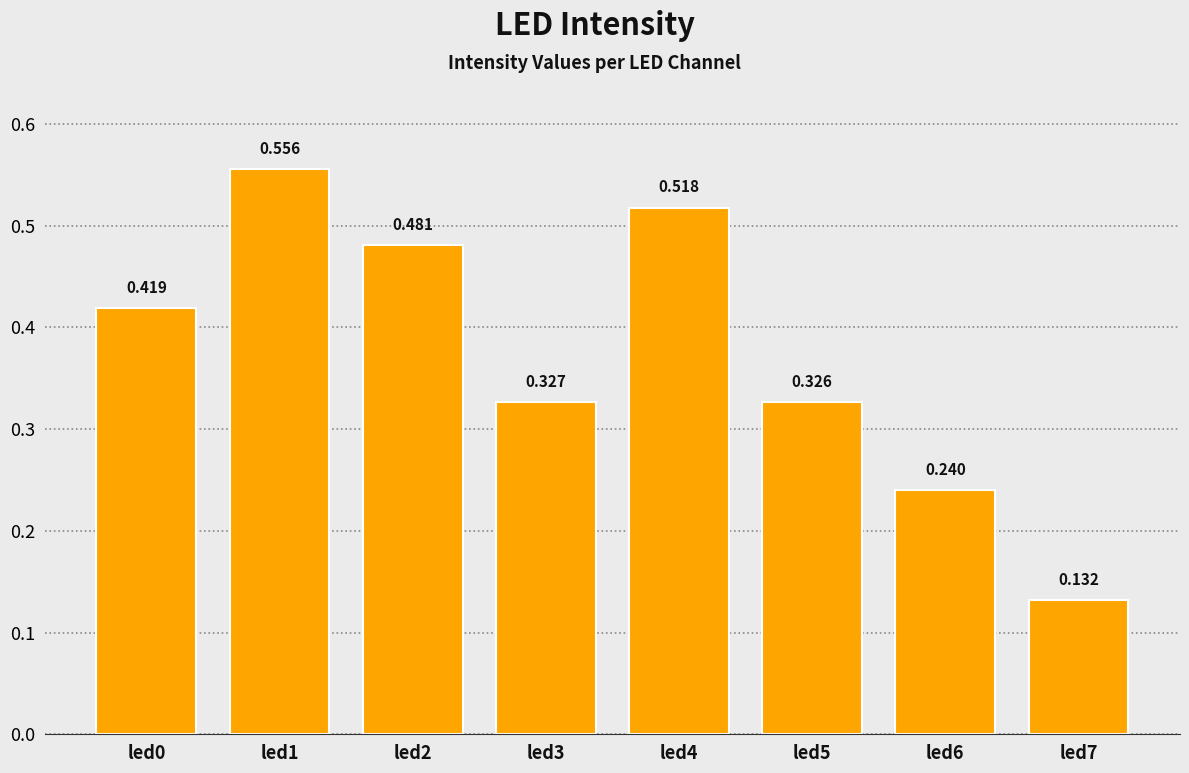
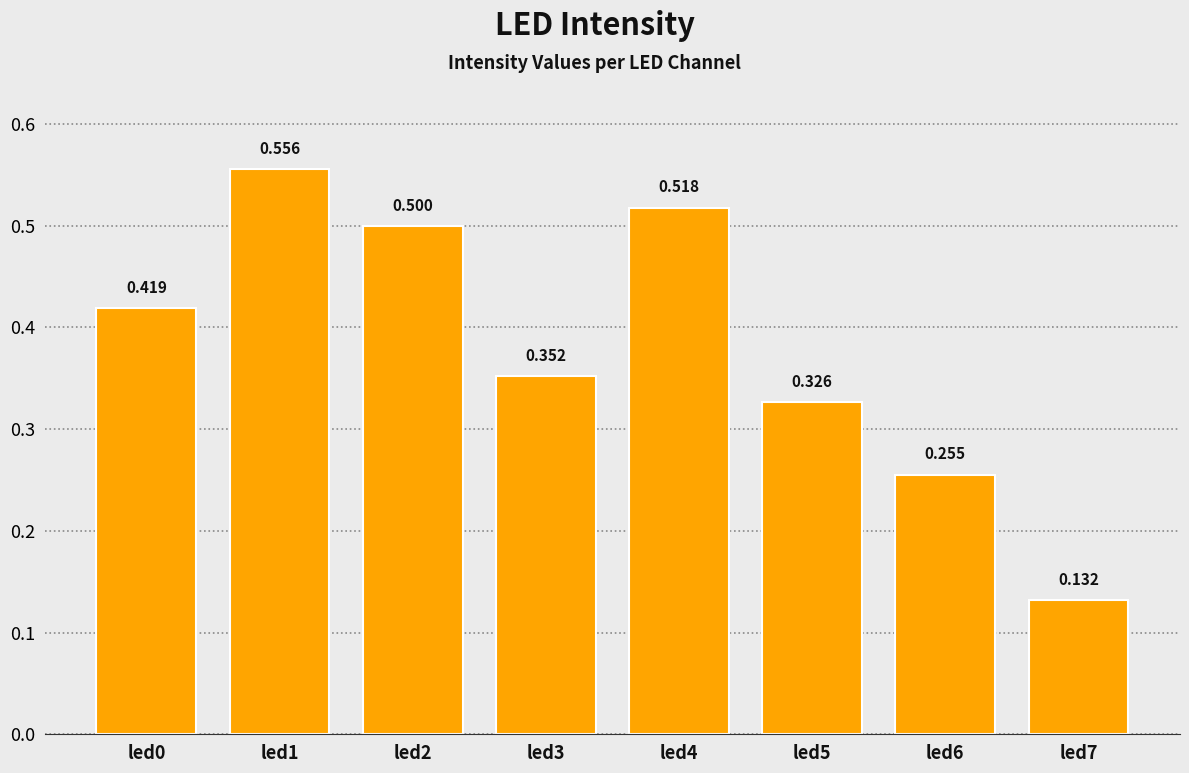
led2: 0.481 -> 0.500
led3: 0.327 -> 0.352
led6: 0.240 -> 0.255
